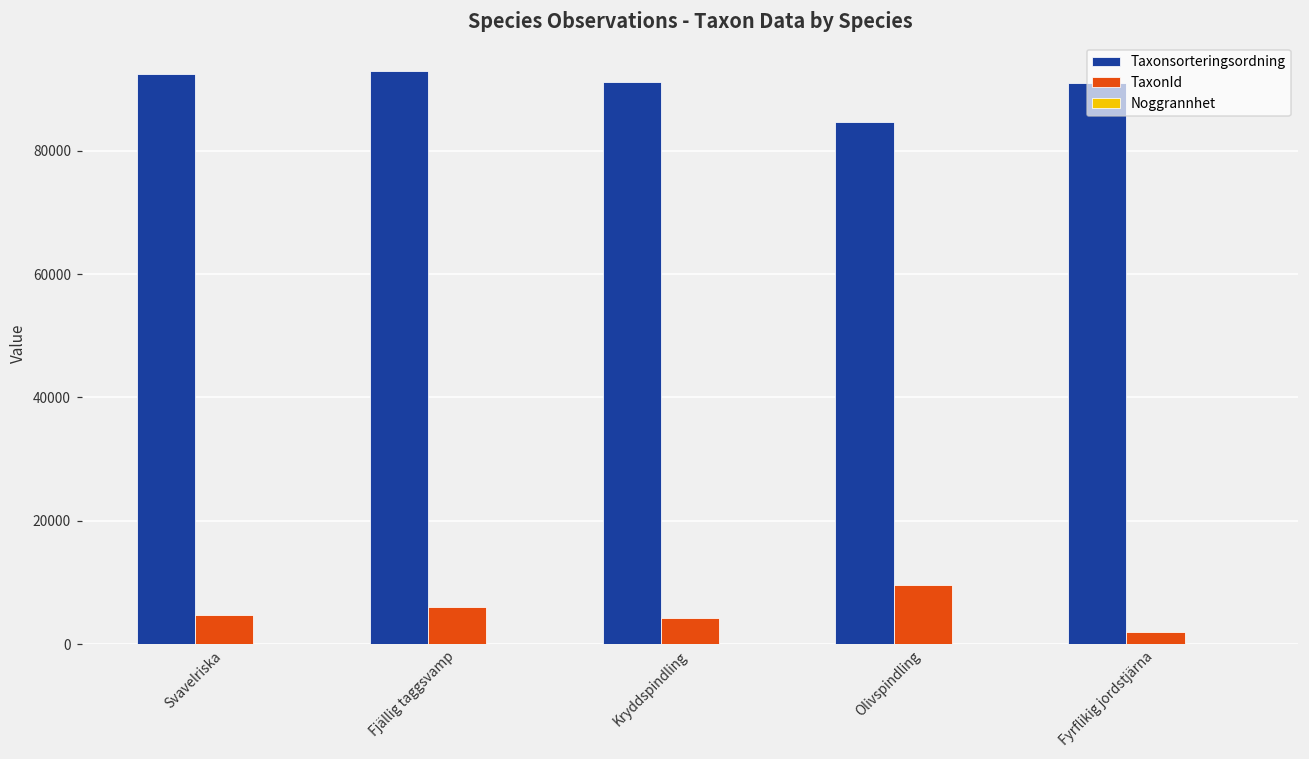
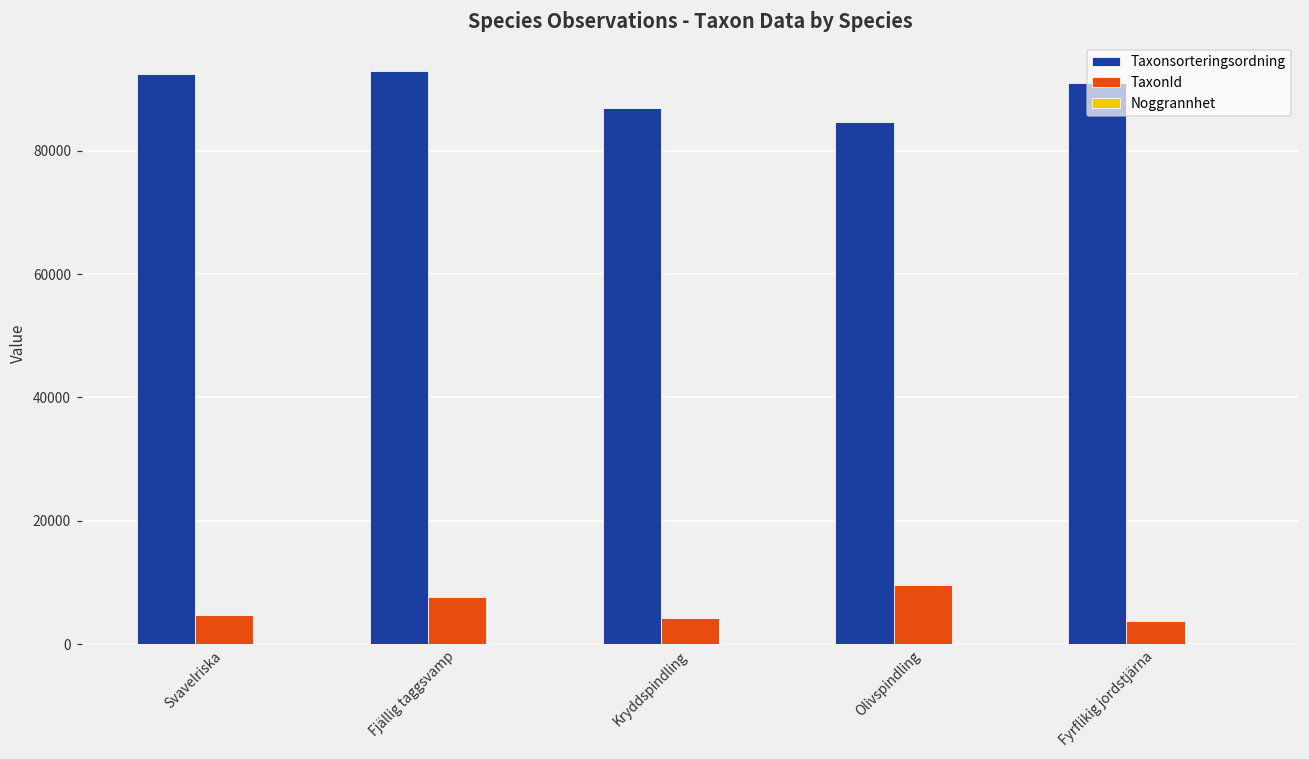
TaxonId, Fjällig taggsvamp: 6000 -> 8000
Taxonsorteringsordning, Kryddspindling: 91000 -> 87000
TaxonId, Fyrflikig jordstjärna: 2000 -> 4000
